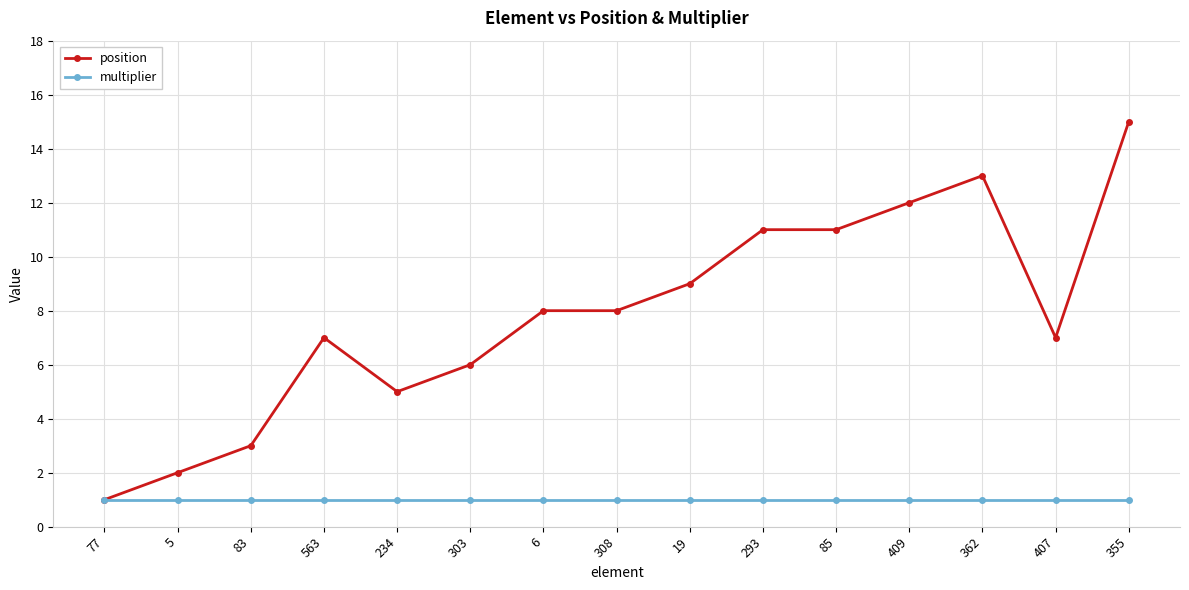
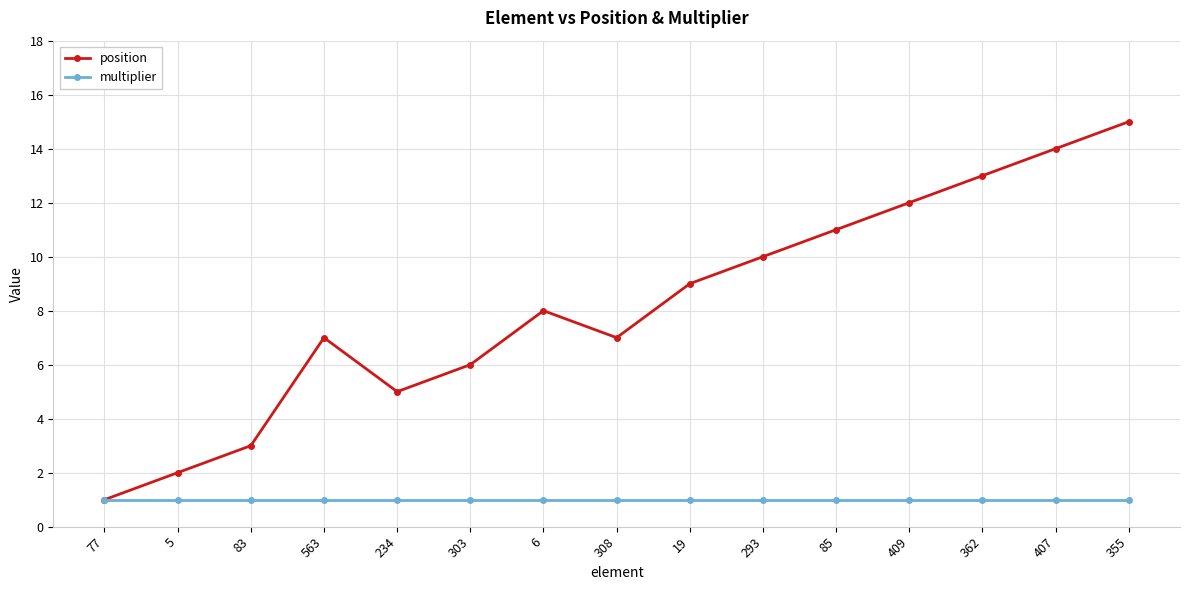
position, 308: 8 -> 7
position, 293: 11 -> 10
position, 407: 7 -> 14
